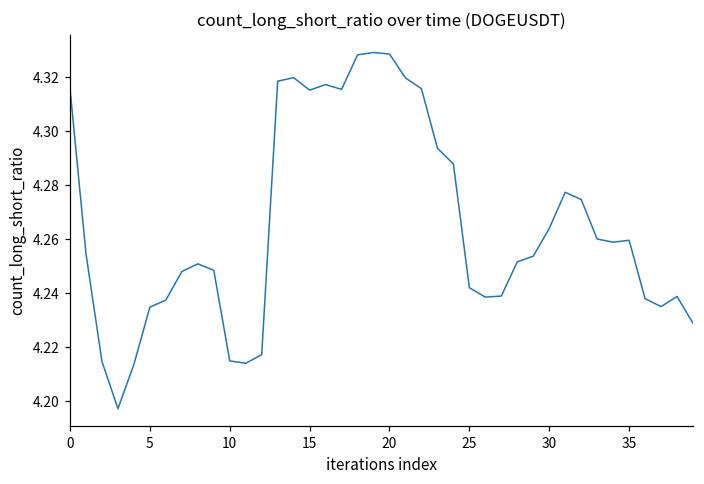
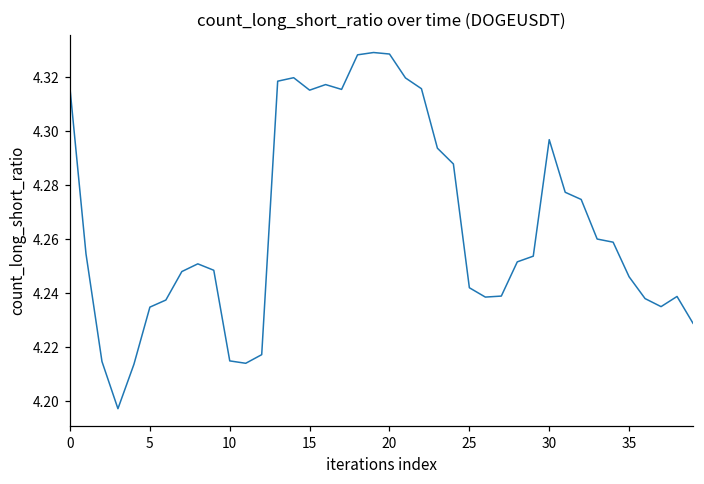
30: 4.264 -> 4.297
35: 4.260 -> 4.246
